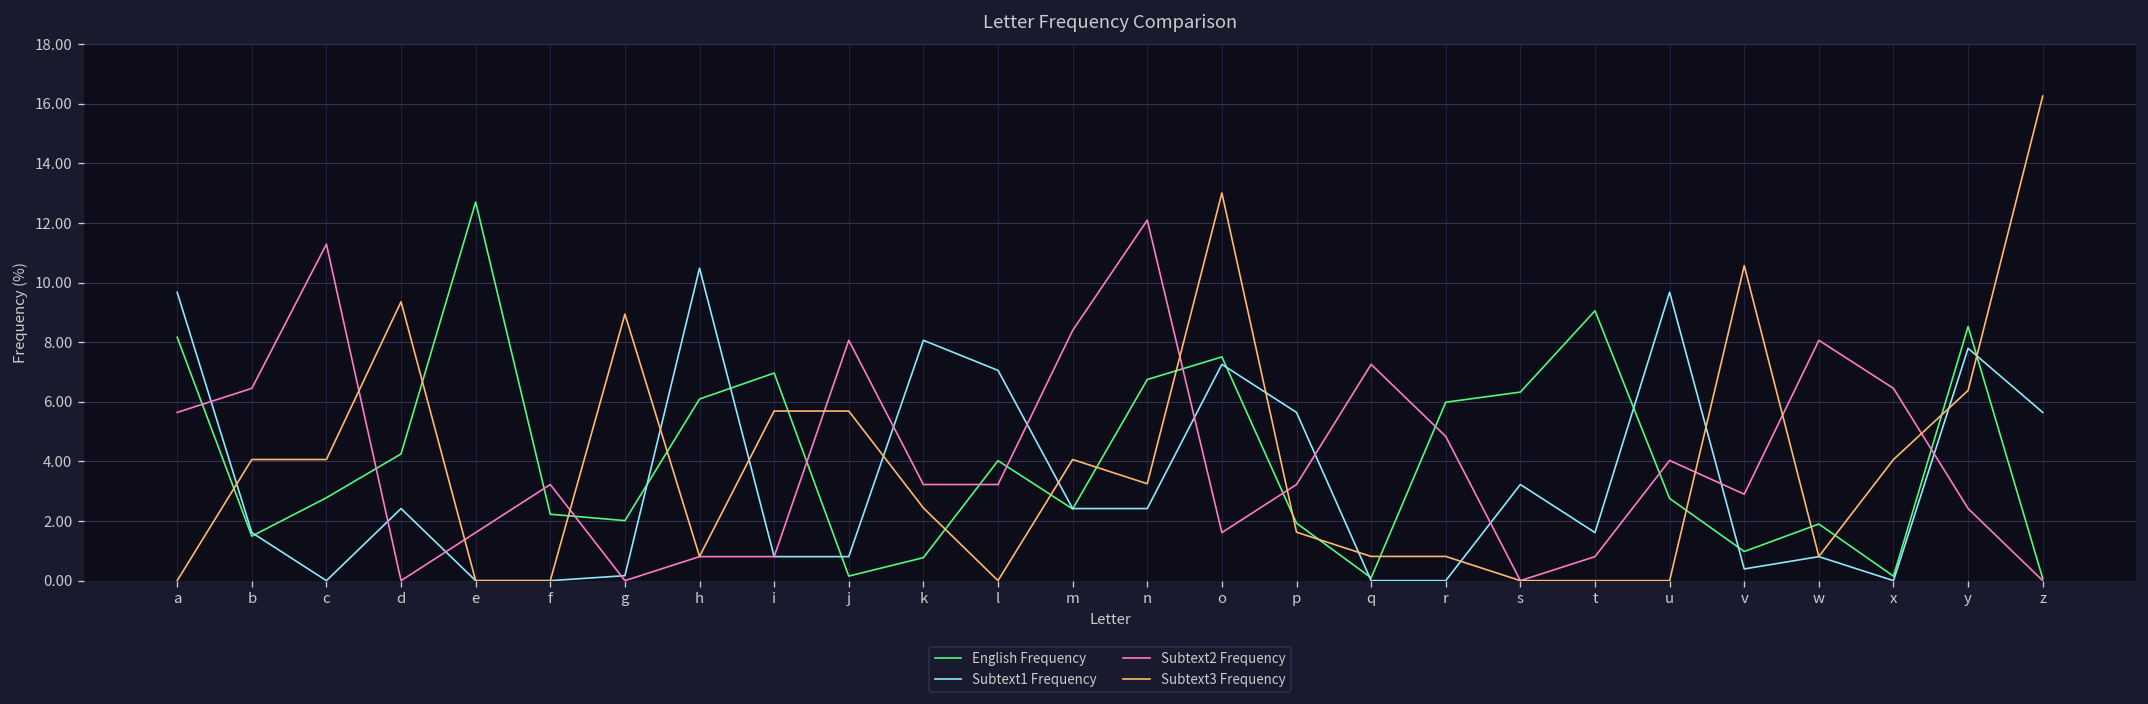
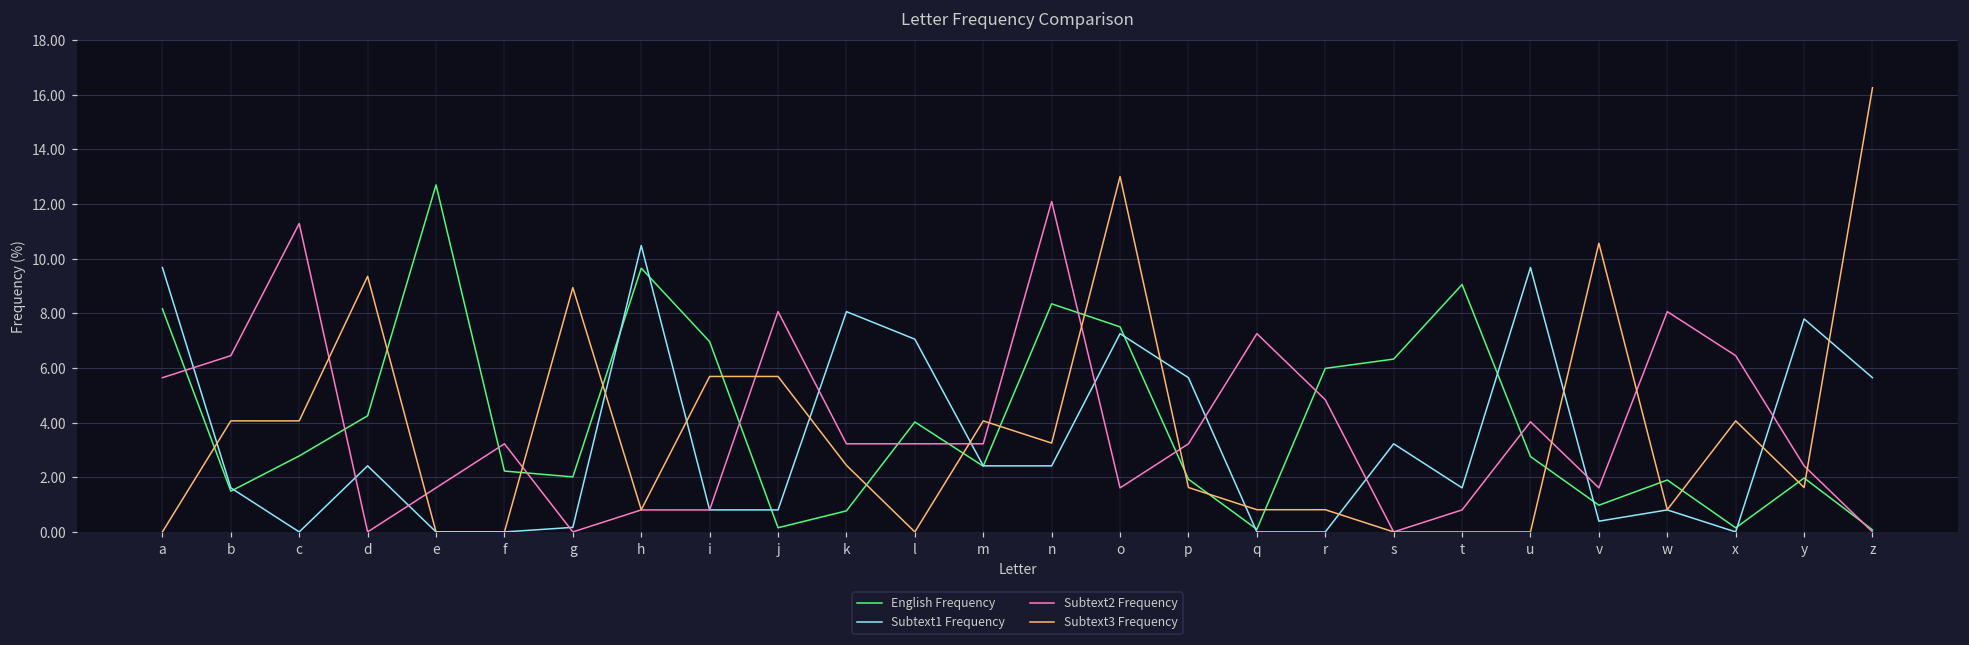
English Frequency, h: 6.1 -> 9.7
Subtext2 Frequency, m: 8.4 -> 3.2
English Frequency, n: 6.7 -> 8.4
Subtext2 Frequency, v: 2.9 -> 1.6
English Frequency, y: 8.5 -> 2.0
Subtext3 Frequency, y: 6.4 -> 1.6
